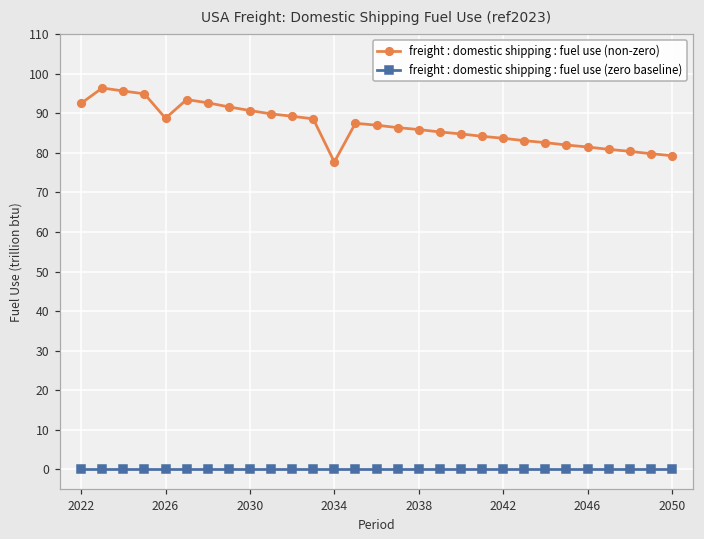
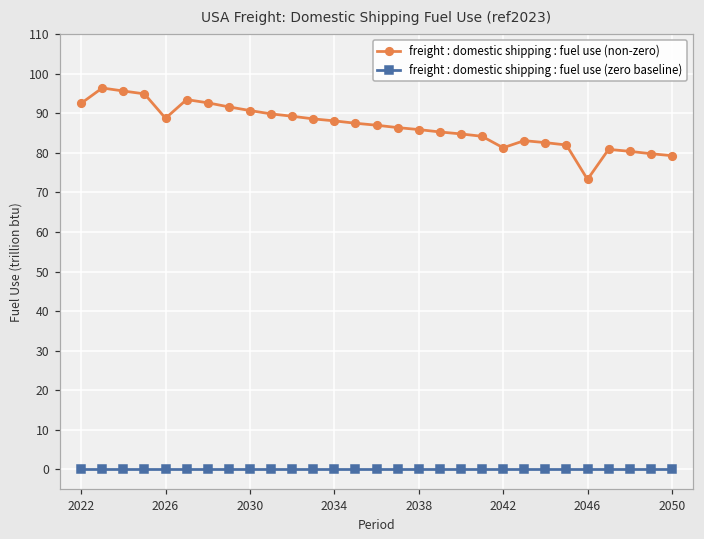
freight : domestic shipping : fuel use (non-zero), 2034: 78 -> 88
freight : domestic shipping : fuel use (non-zero), 2042: 84 -> 81
freight : domestic shipping : fuel use (non-zero), 2046: 82 -> 73
